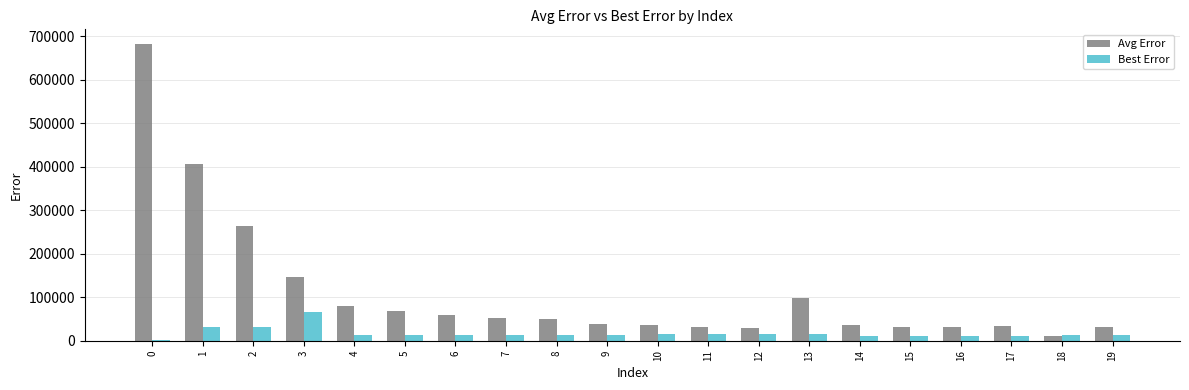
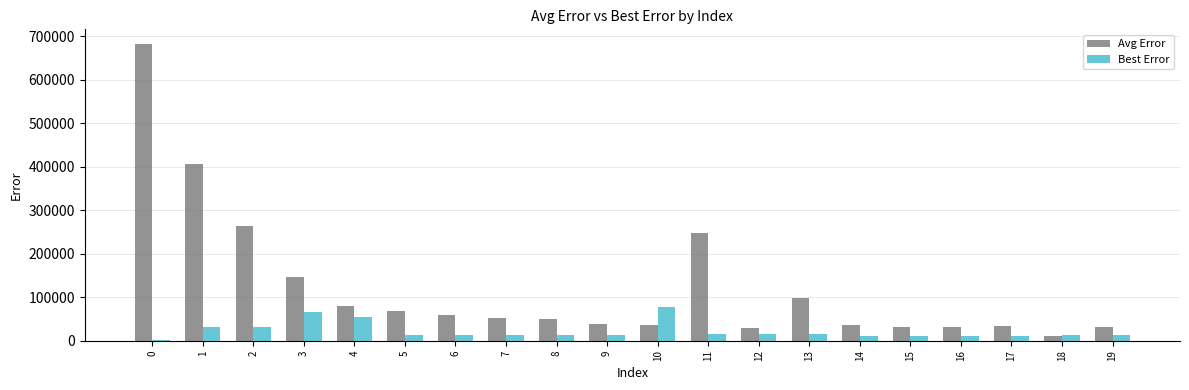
Best Error, 4: 10000 -> 50000
Best Error, 10: 10000 -> 80000
Avg Error, 11: 30000 -> 250000
